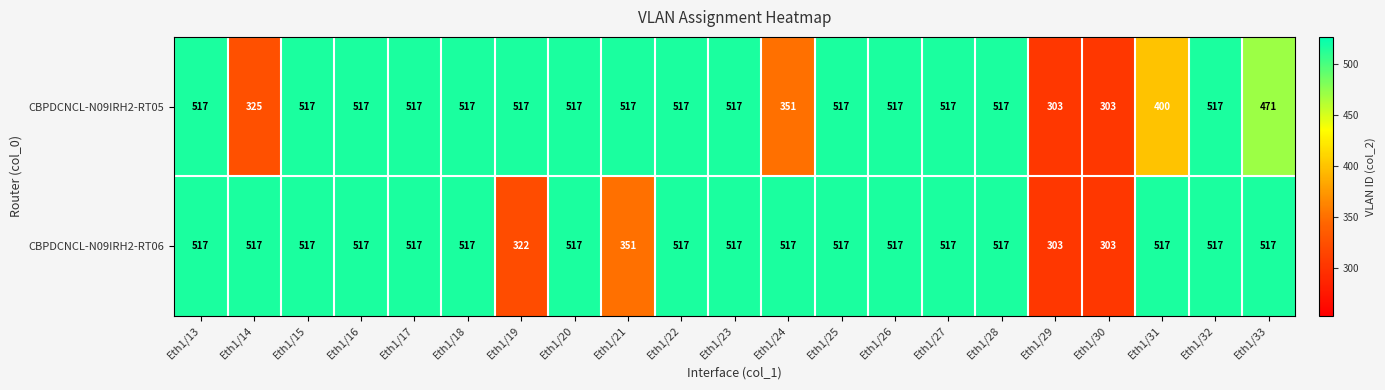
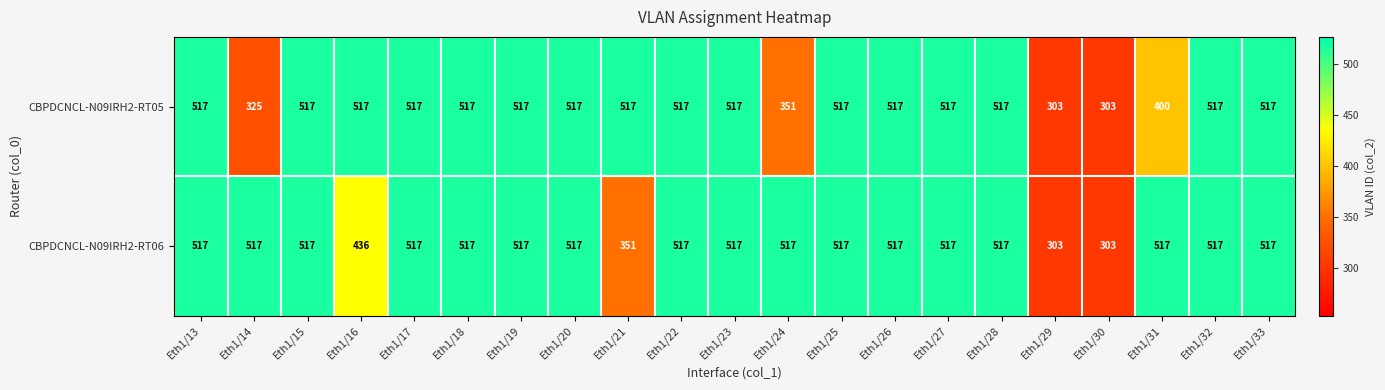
CBPDCNCL-N09IRH2-RT05, Eth1/33: 471 -> 517
CBPDCNCL-N09IRH2-RT06, Eth1/16: 517 -> 436
CBPDCNCL-N09IRH2-RT06, Eth1/19: 322 -> 517
